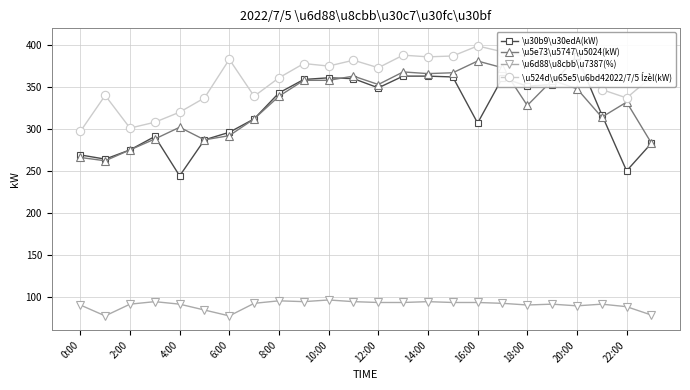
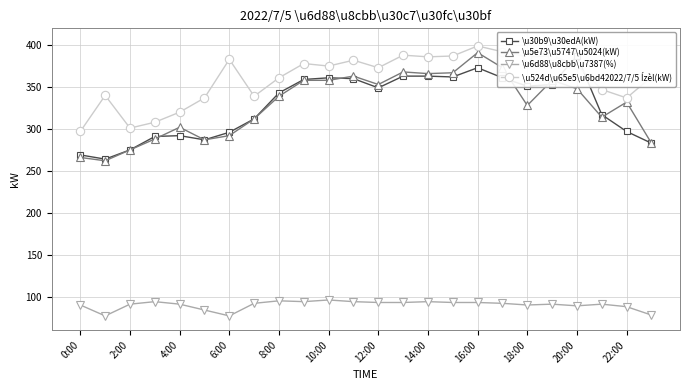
\u30b9\u30edA(kW), 4:00: 240 -> 290
\u30b9\u30edA(kW), 16:00: 310 -> 370
\u5e73\u5747\u5024(kW), 16:00: 380 -> 390
\u30b9\u30edA(kW), 22:00: 250 -> 300
